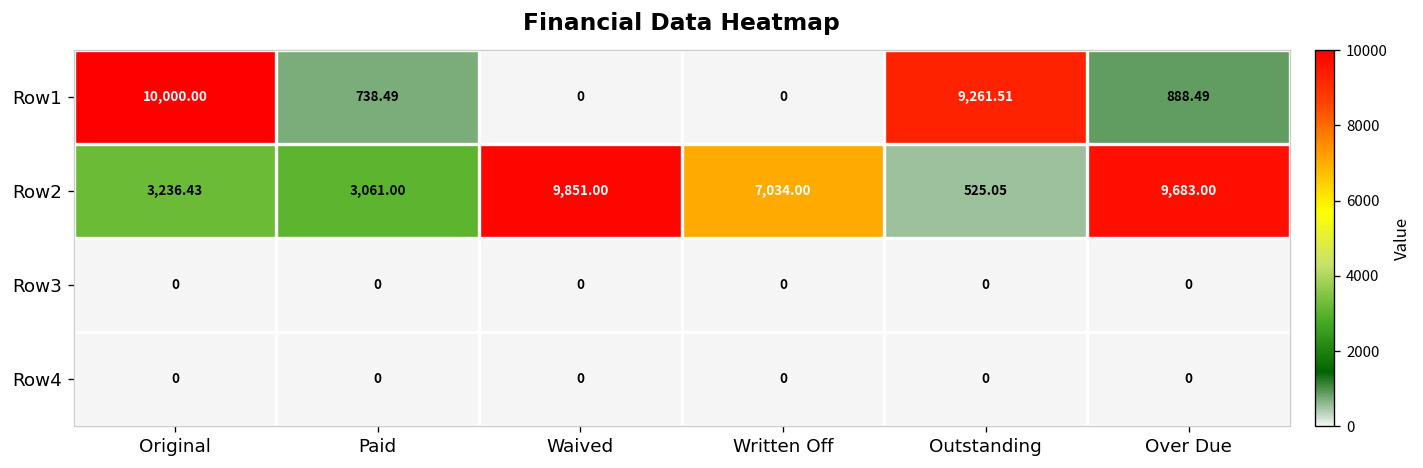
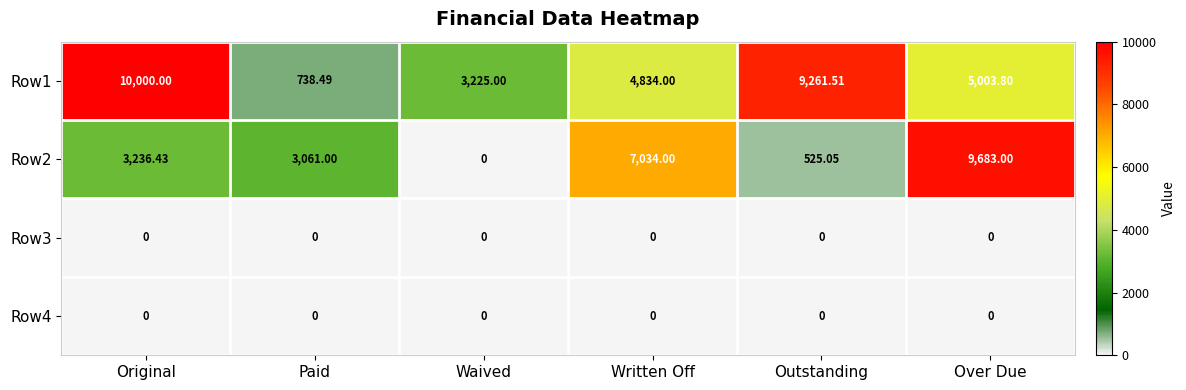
Row1, Waived: 0 -> 3,225.00
Row1, Written Off: 0 -> 4,834.00
Row1, Over Due: 888.49 -> 5,003.80
Row2, Waived: 9,851.00 -> 0
